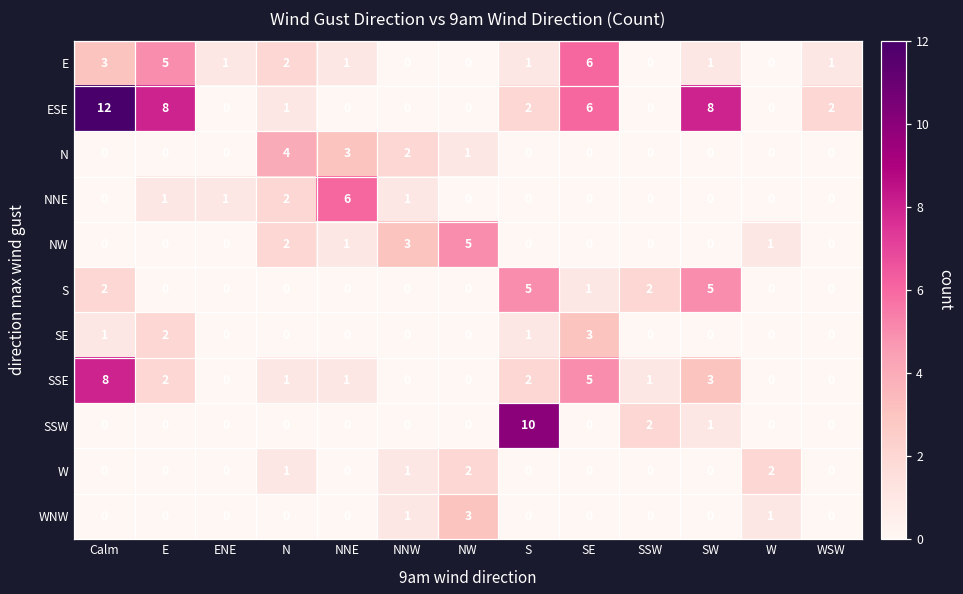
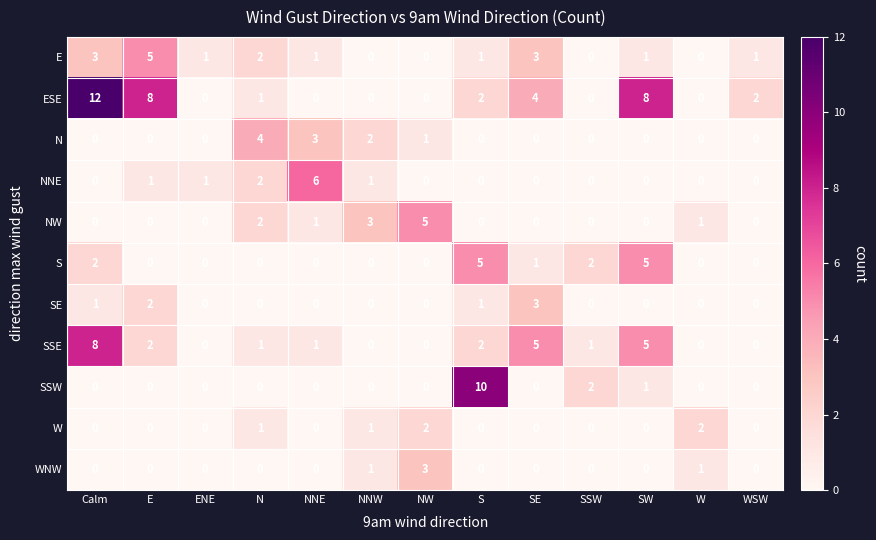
E, SE: 6 -> 3
ESE, SE: 6 -> 4
SSE, SW: 3 -> 5
